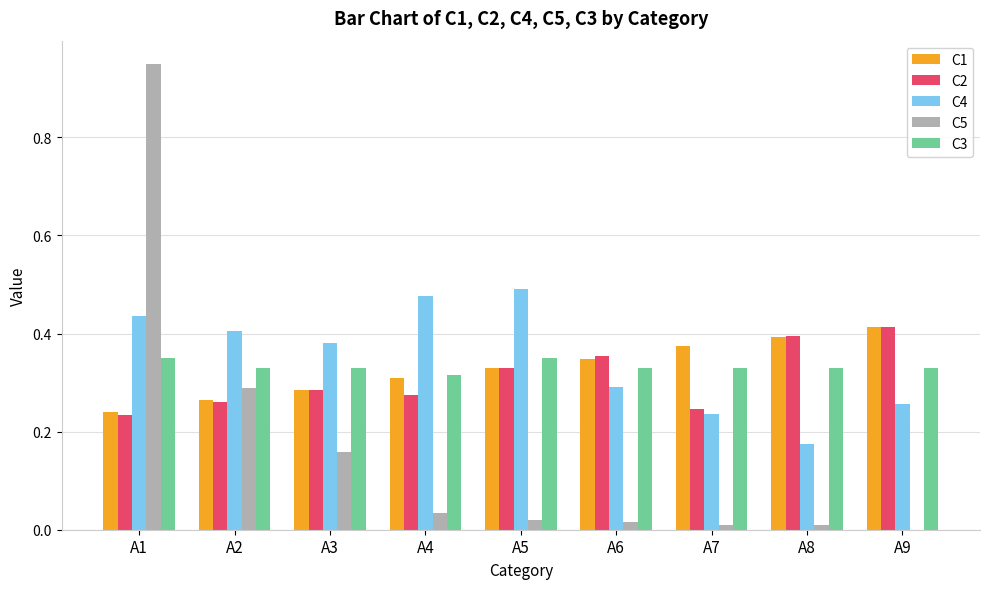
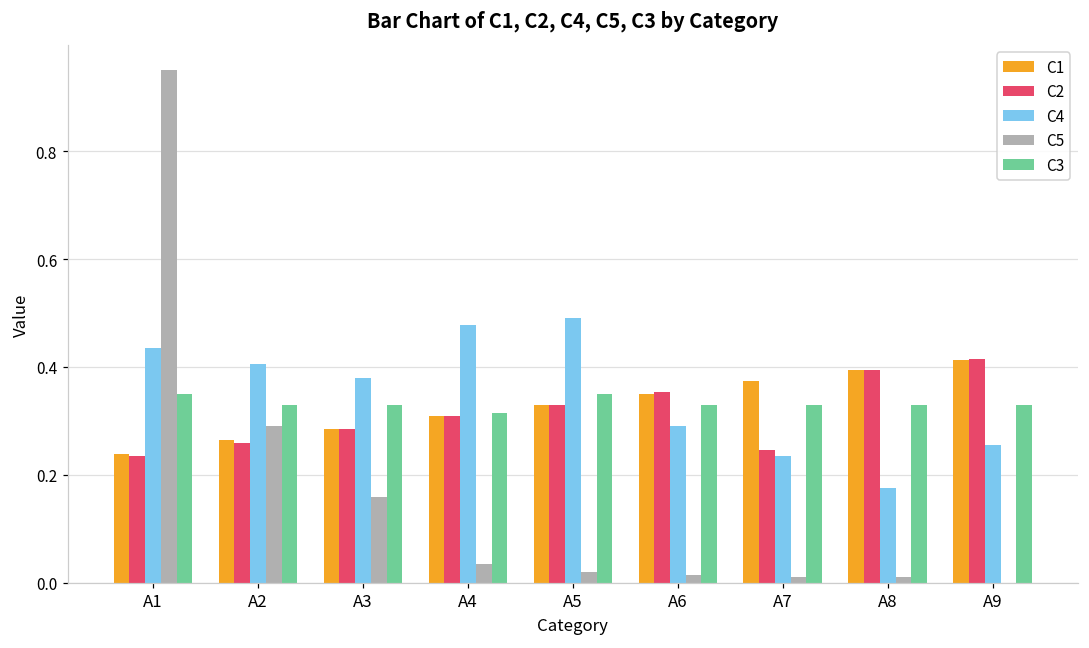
C2, A4: 0.28 -> 0.31
